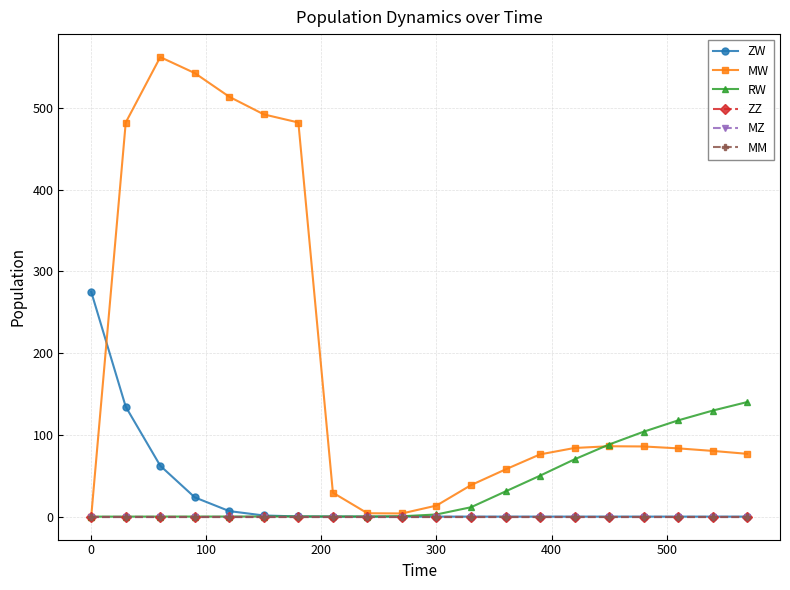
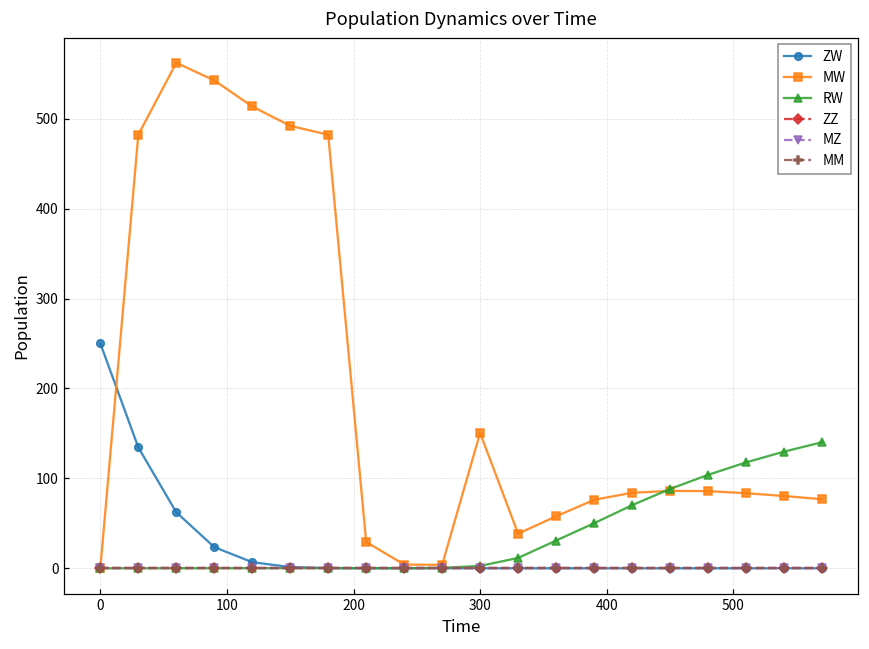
ZW, 0: 280 -> 250
MW, 300: 10 -> 150
